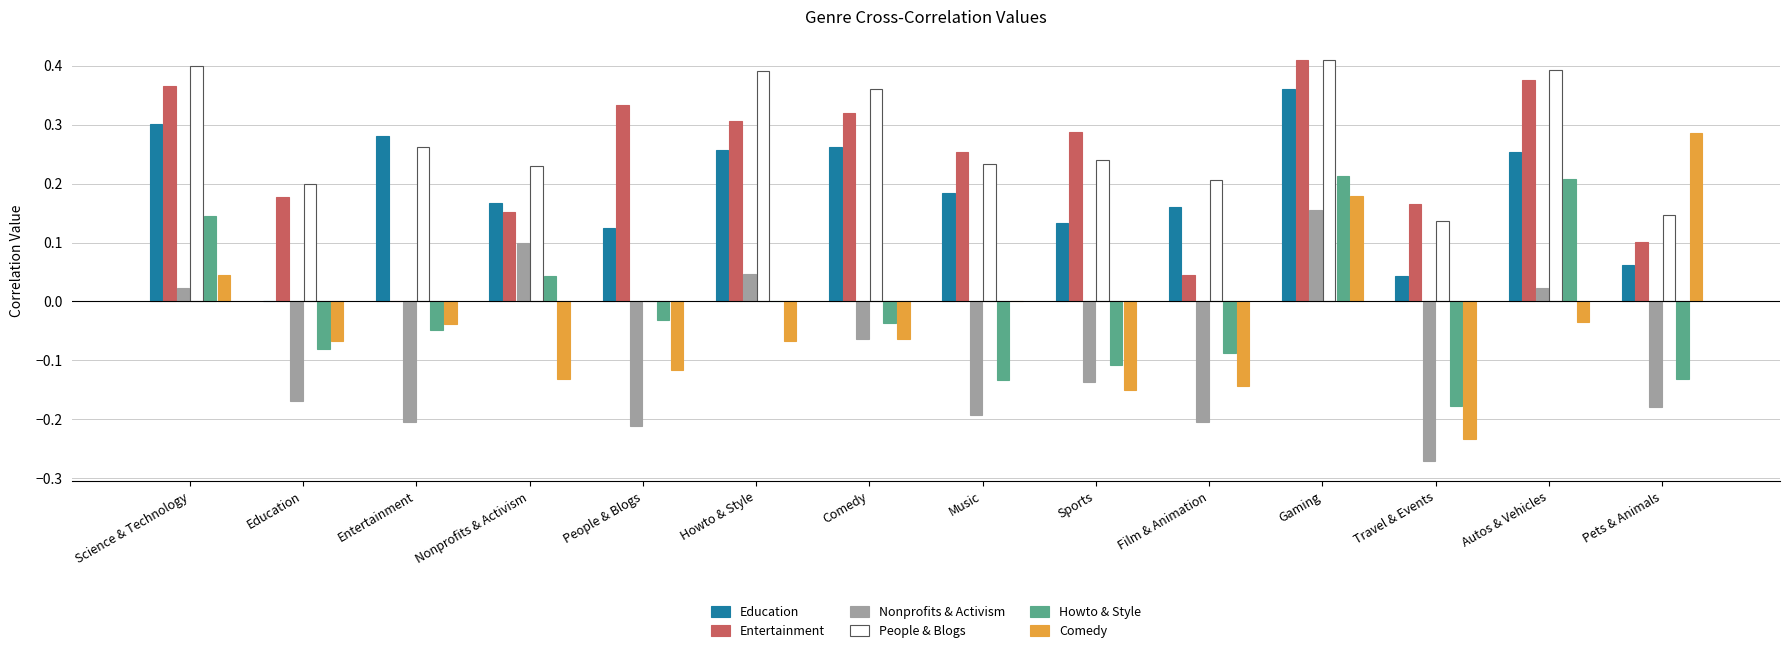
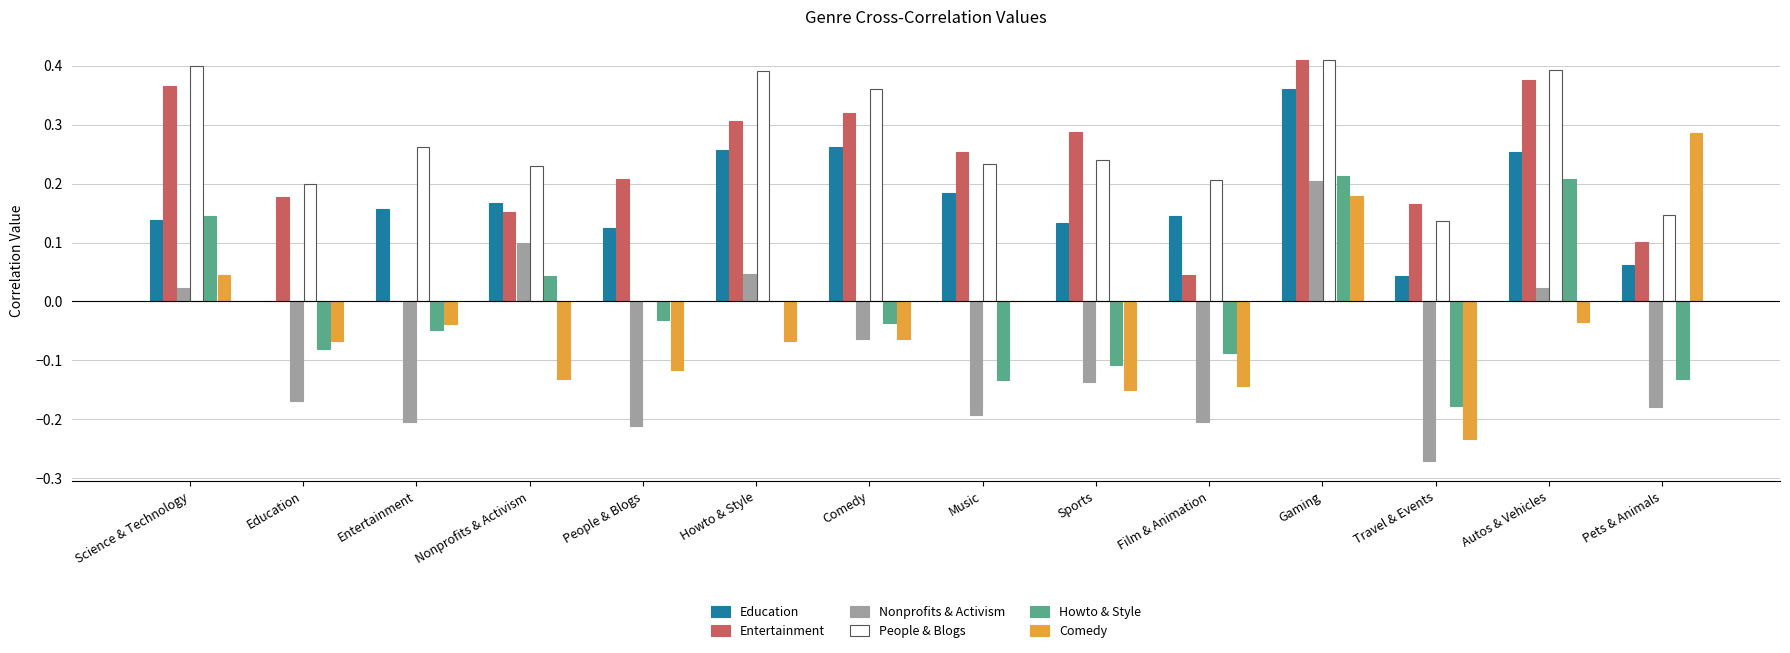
Education, Science & Technology: 0.30 -> 0.14
Education, Entertainment: 0.28 -> 0.16
Entertainment, People & Blogs: 0.33 -> 0.21
Education, Film & Animation: 0.16 -> 0.14
Nonprofits & Activism, Gaming: 0.16 -> 0.20
